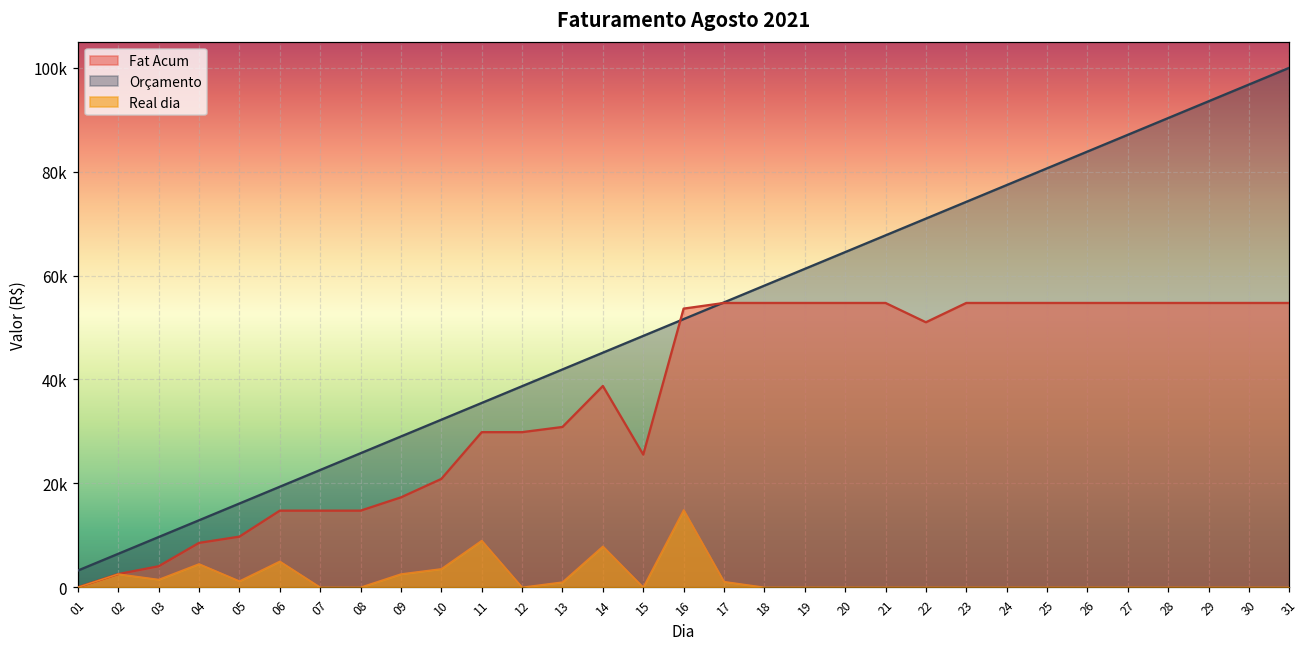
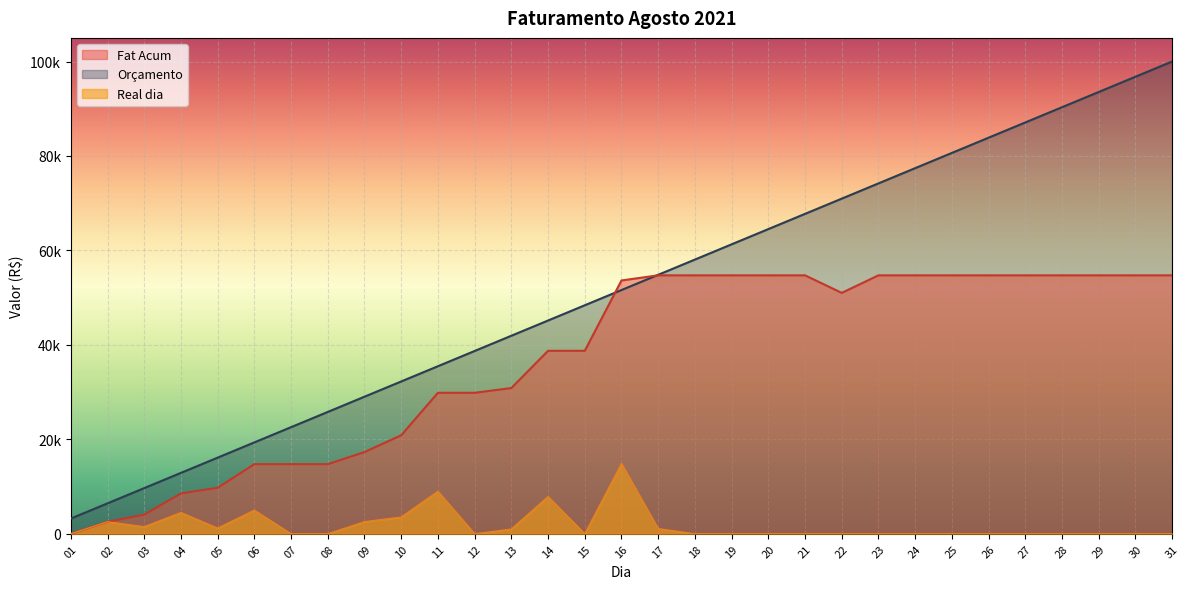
Fat Acum, 15: 26000 -> 39000
